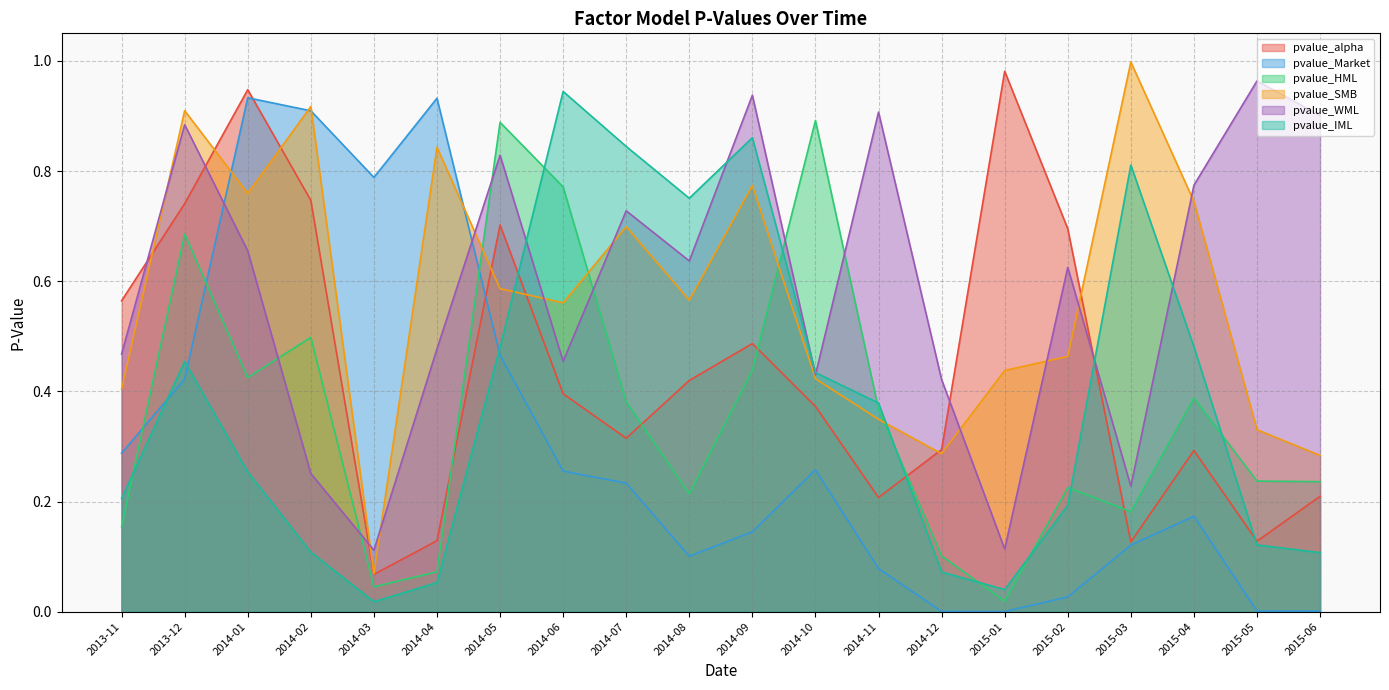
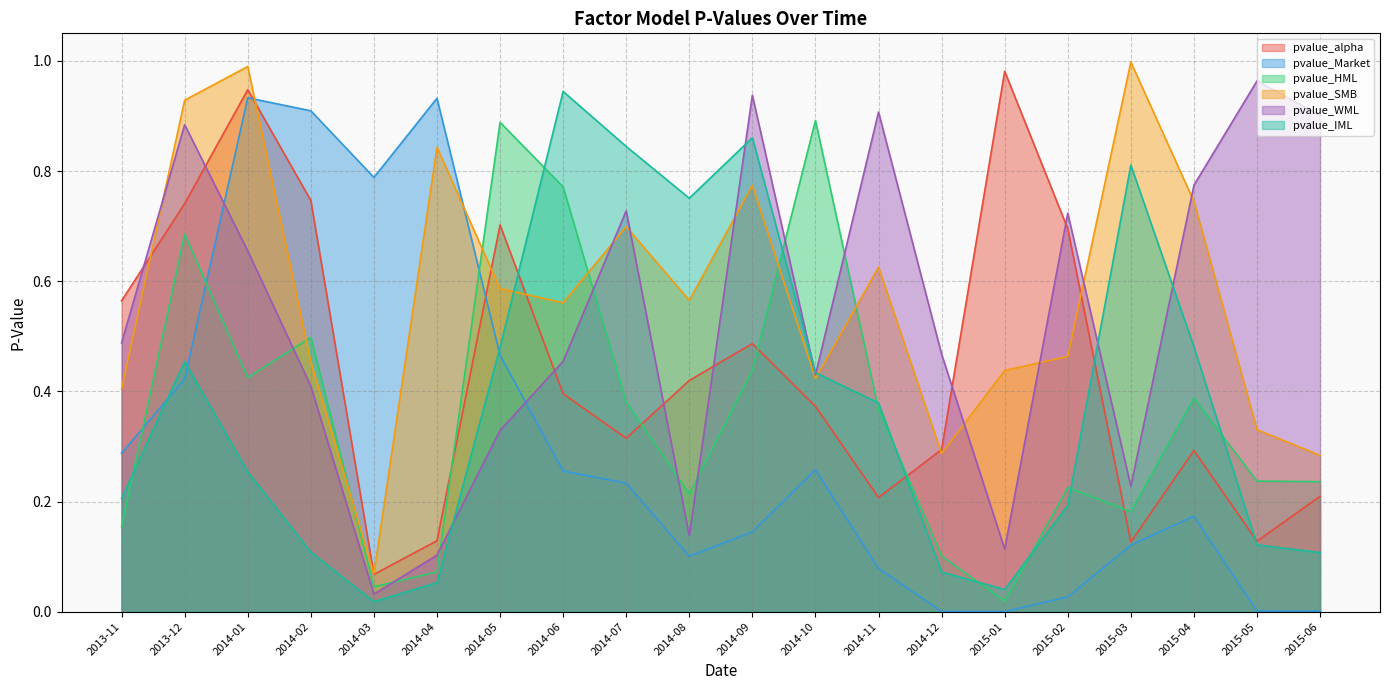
pvalue_WML, 2013-11: 0.47 -> 0.49
pvalue_SMB, 2013-12: 0.91 -> 0.93
pvalue_SMB, 2014-01: 0.76 -> 0.99
pvalue_SMB, 2014-02: 0.92 -> 0.45
pvalue_WML, 2014-02: 0.25 -> 0.41
pvalue_WML, 2014-03: 0.11 -> 0.03
pvalue_WML, 2014-04: 0.48 -> 0.10
pvalue_WML, 2014-05: 0.83 -> 0.33
pvalue_WML, 2014-08: 0.64 -> 0.14
pvalue_SMB, 2014-11: 0.35 -> 0.63
pvalue_WML, 2014-12: 0.42 -> 0.47
pvalue_WML, 2015-02: 0.63 -> 0.72
